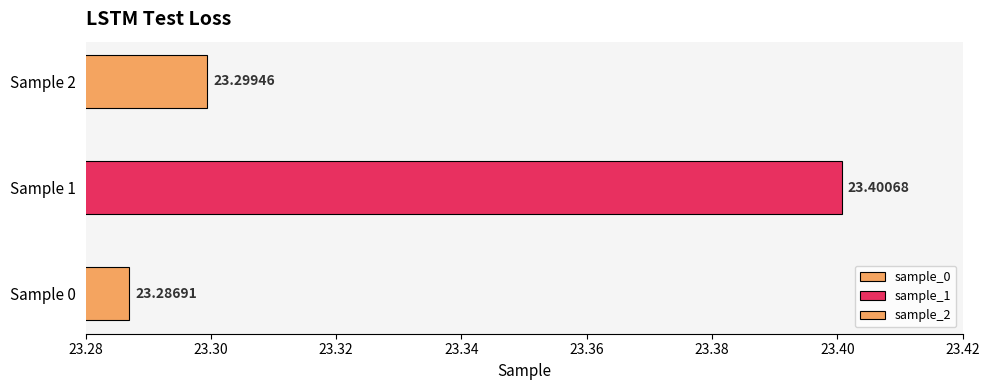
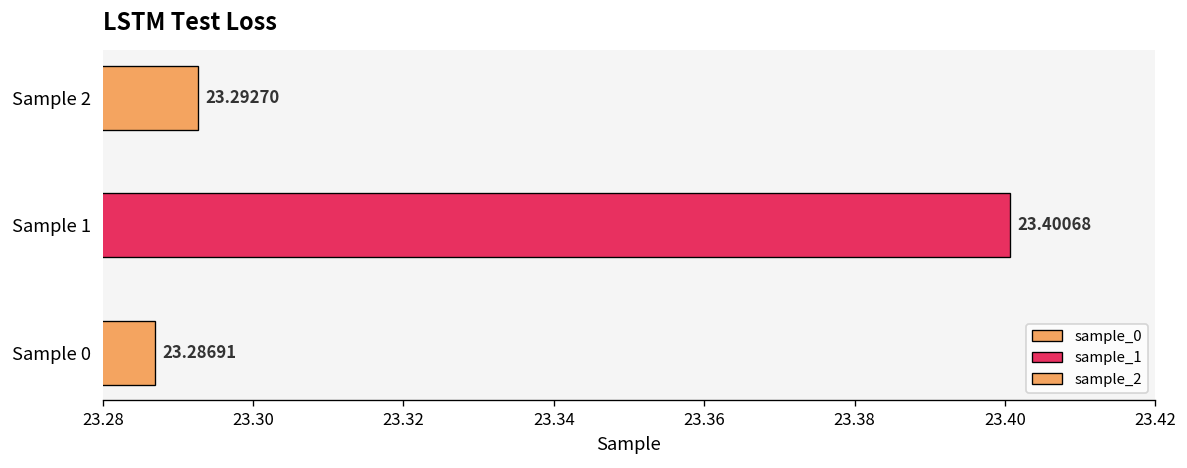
Sample 2: 23.29946 -> 23.29270
